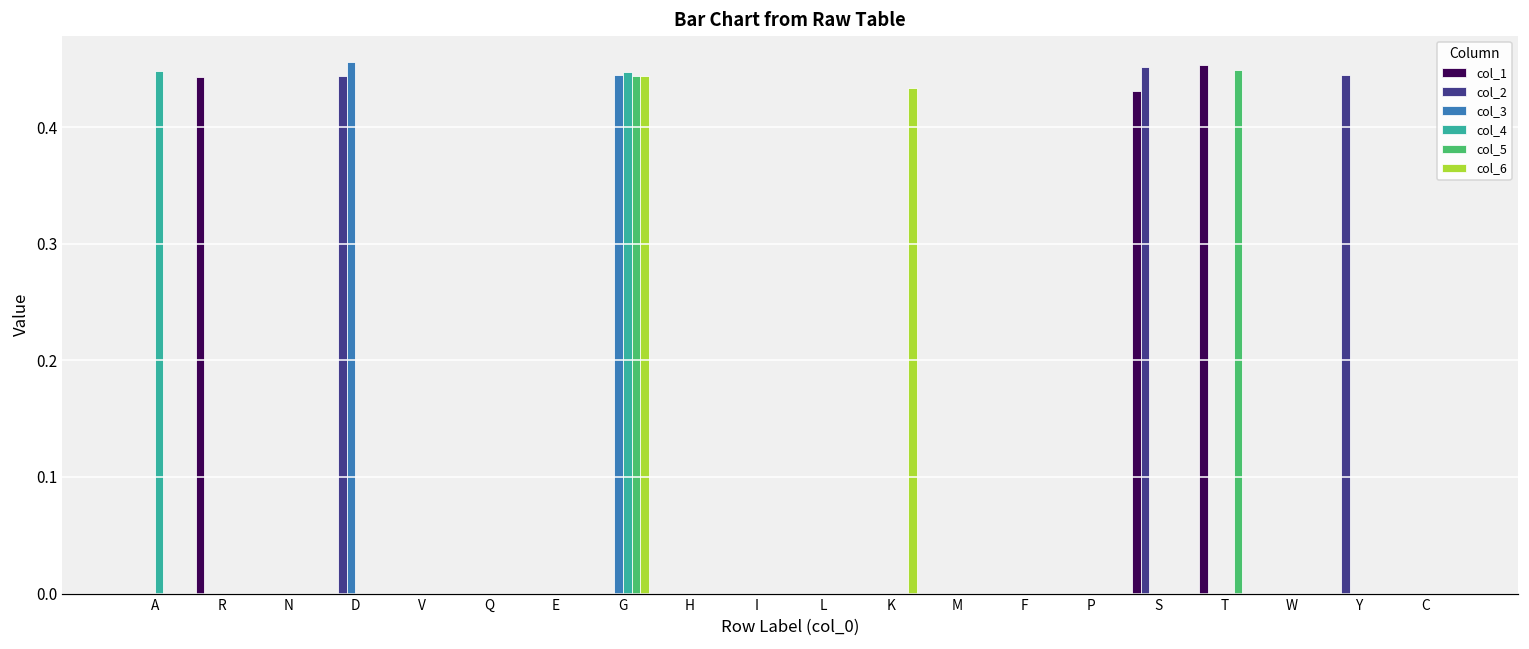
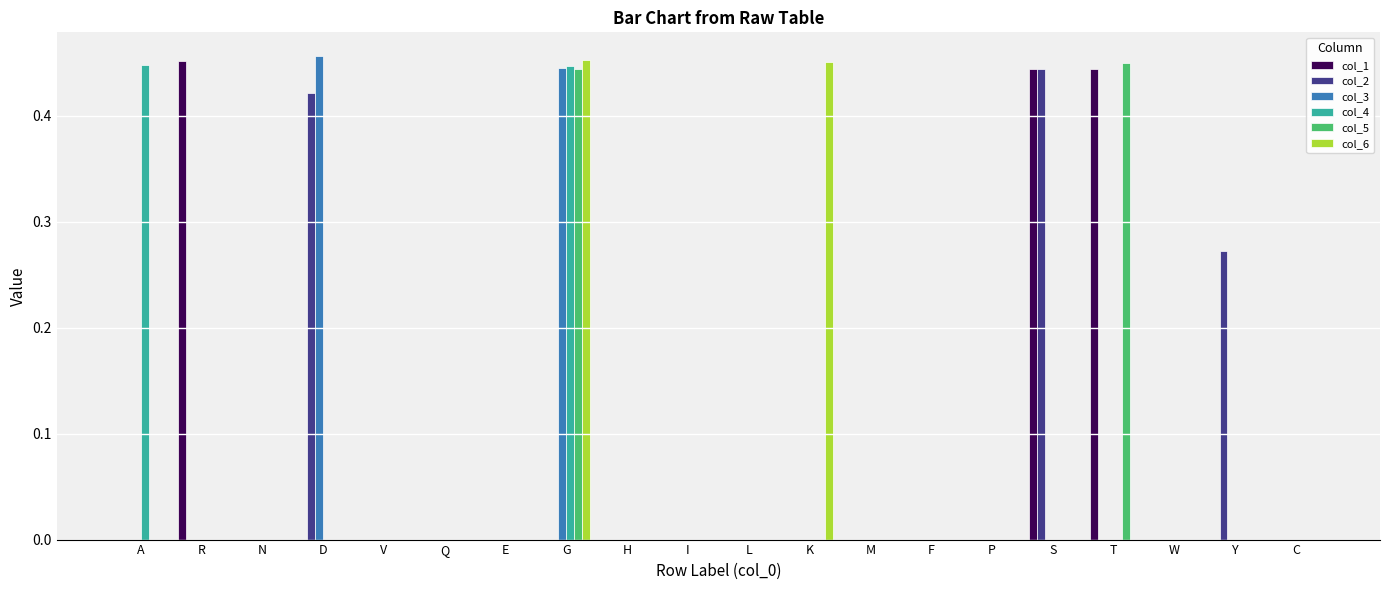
col_1, R: 0.443 -> 0.451
col_2, D: 0.443 -> 0.422
col_6, G: 0.443 -> 0.452
col_6, K: 0.434 -> 0.450
col_1, S: 0.431 -> 0.444
col_2, S: 0.452 -> 0.444
col_1, T: 0.453 -> 0.444
col_2, Y: 0.444 -> 0.272
